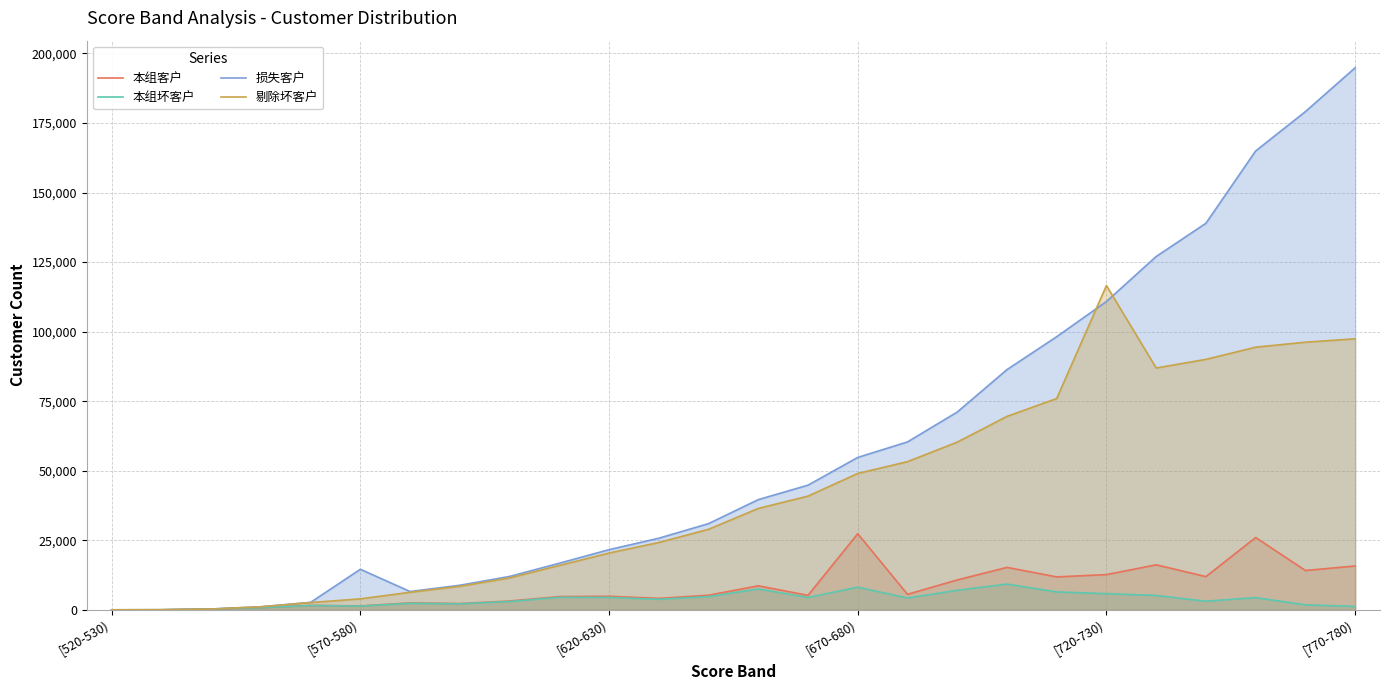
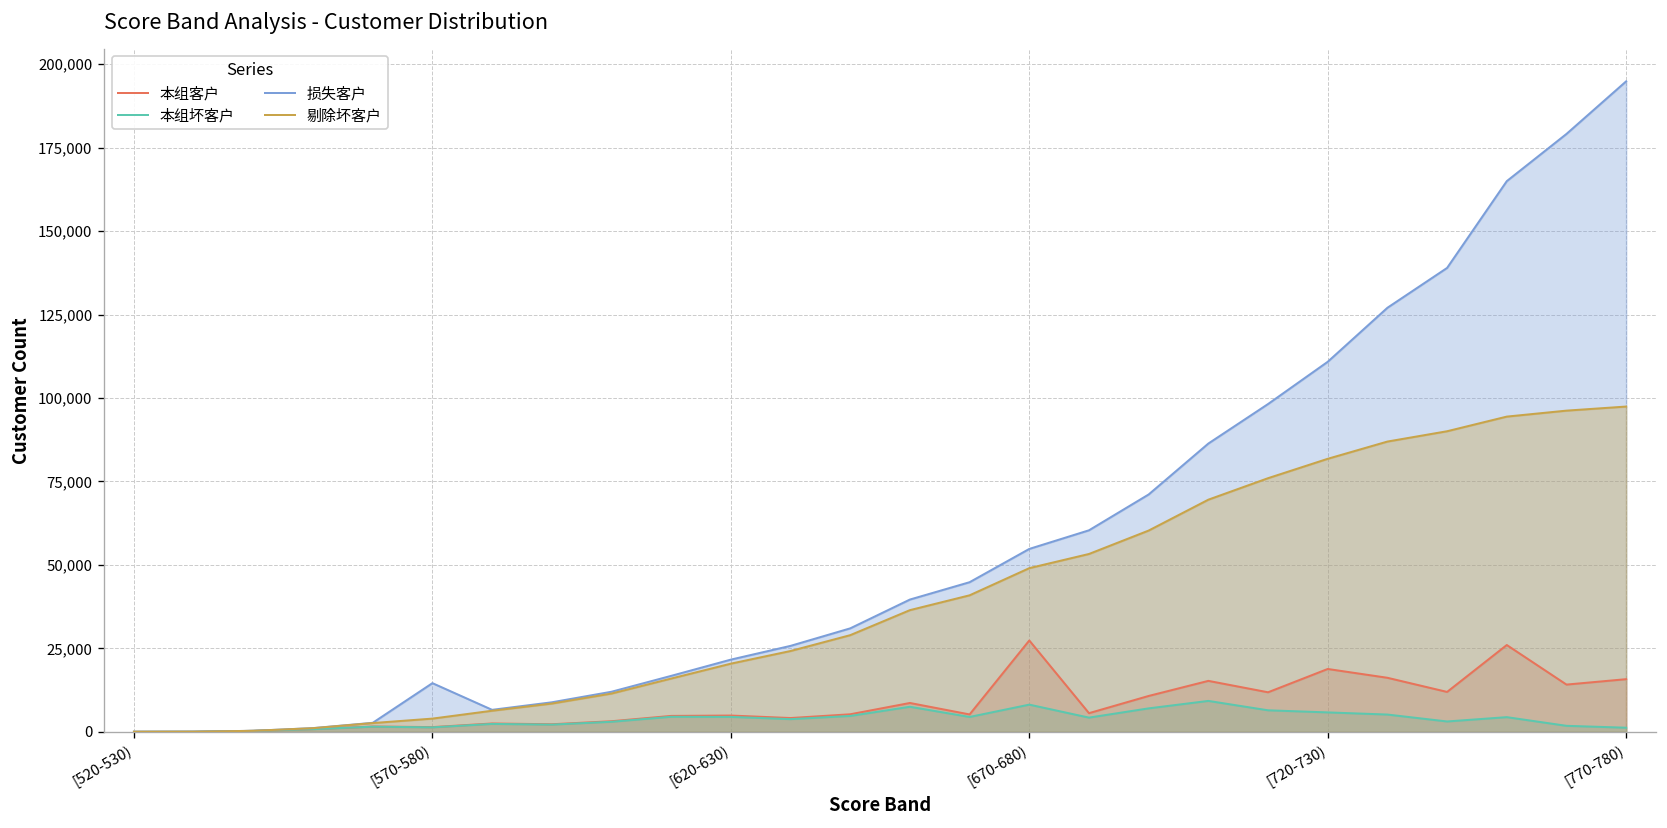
本组客户, [720-730): 13,000 -> 19,000
剔除坏客户, [720-730): 117,000 -> 82,000
